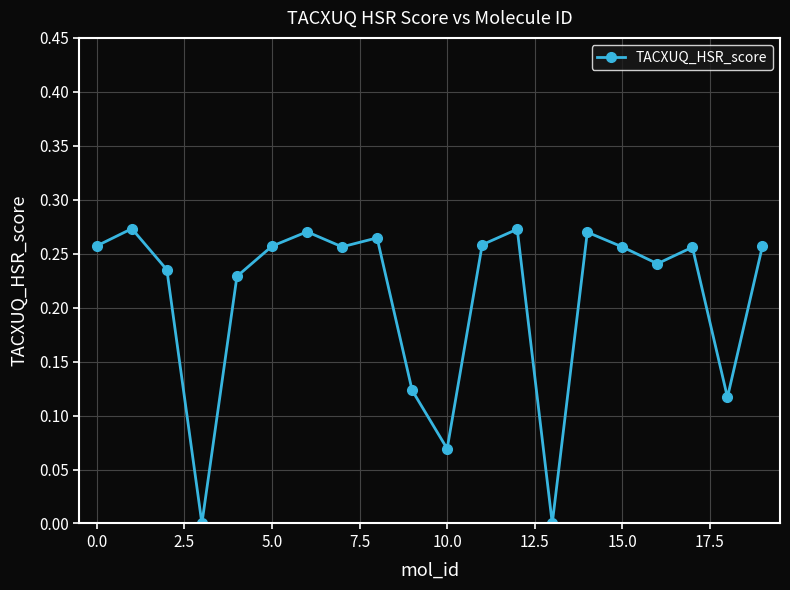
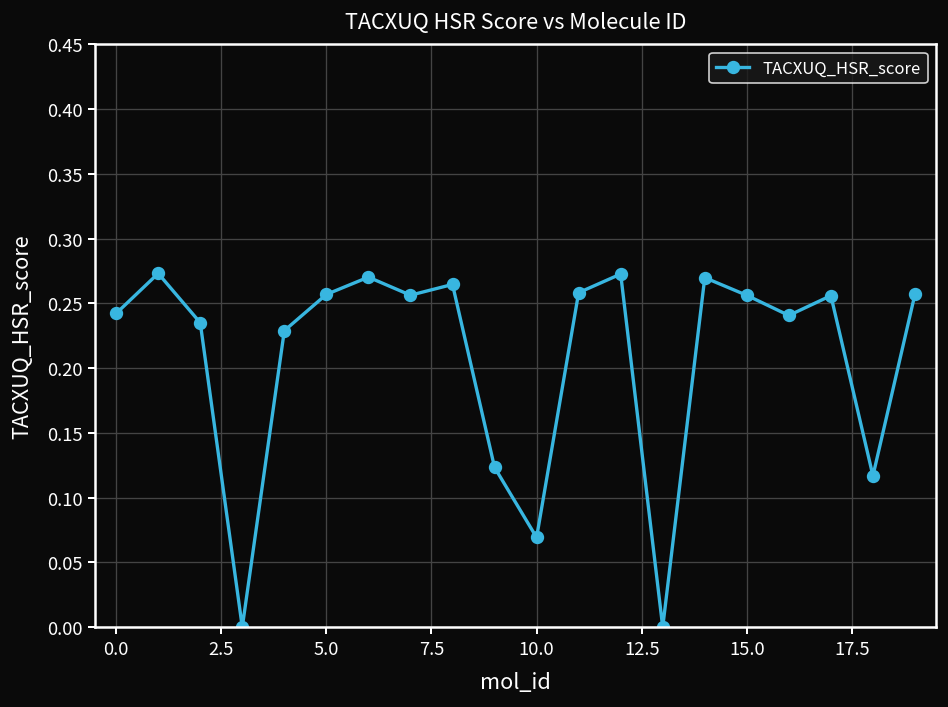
0.0: 0.257 -> 0.242
